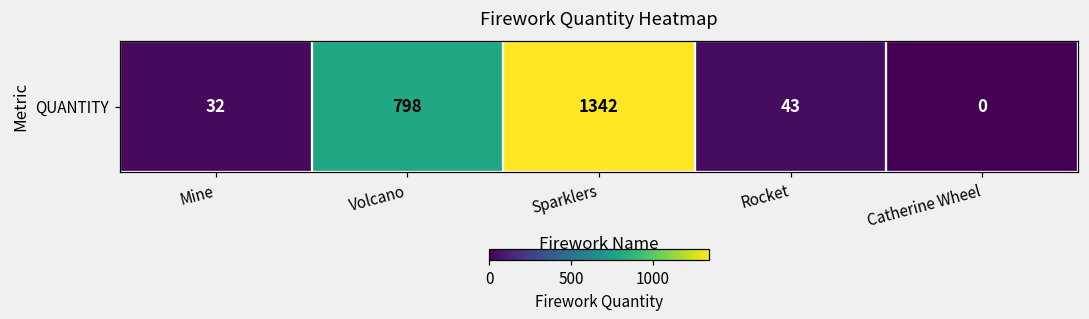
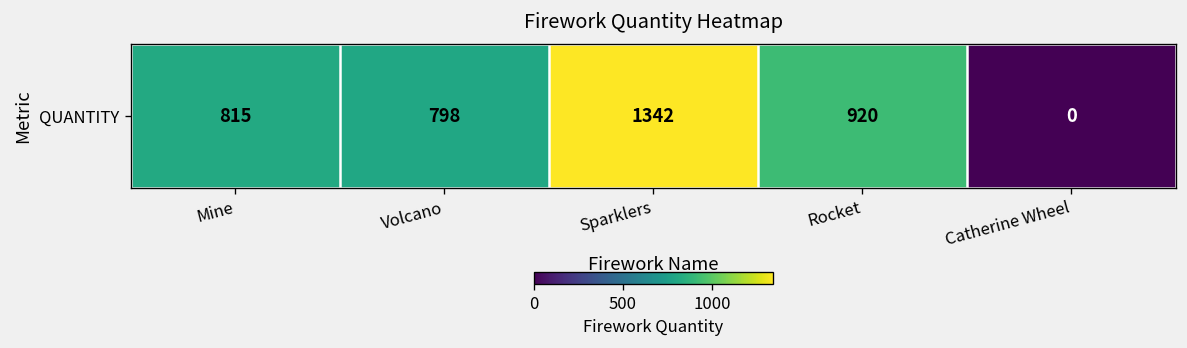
QUANTITY, Mine: 32 -> 815
QUANTITY, Rocket: 43 -> 920
